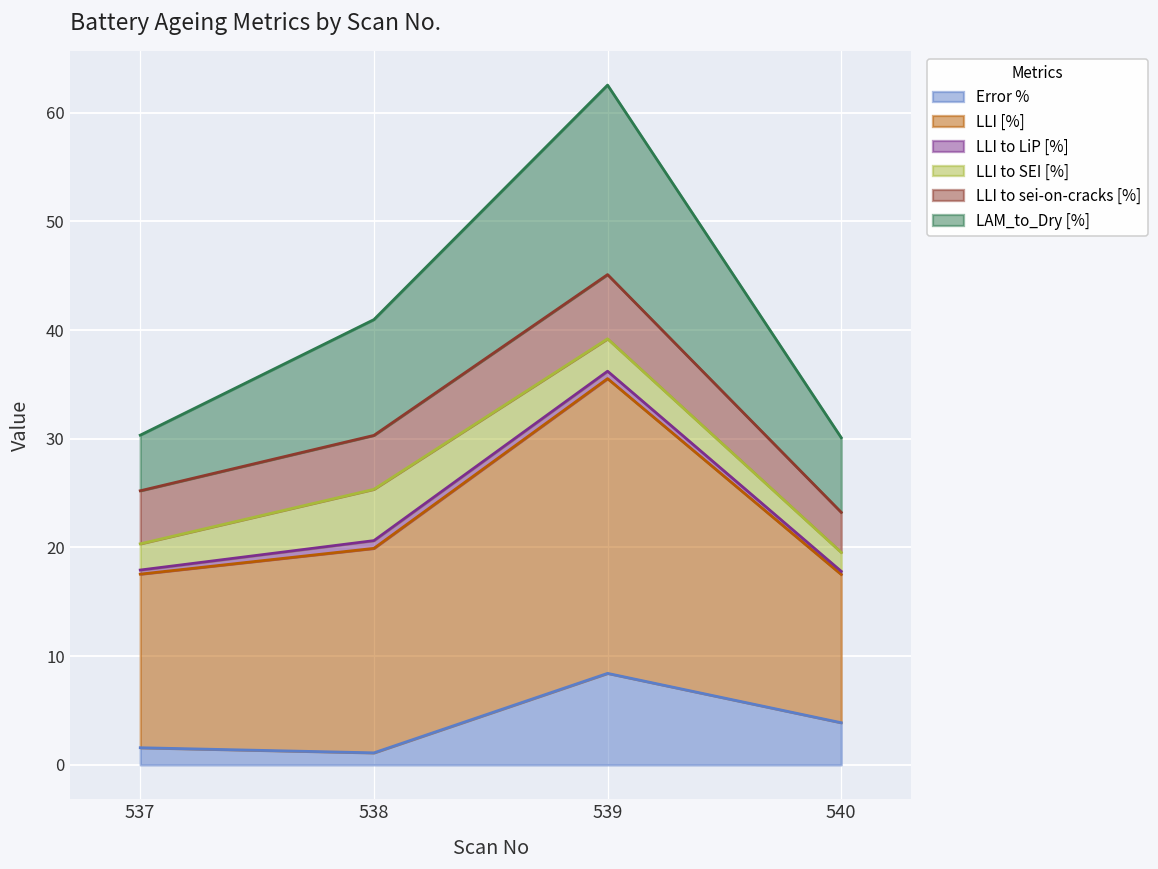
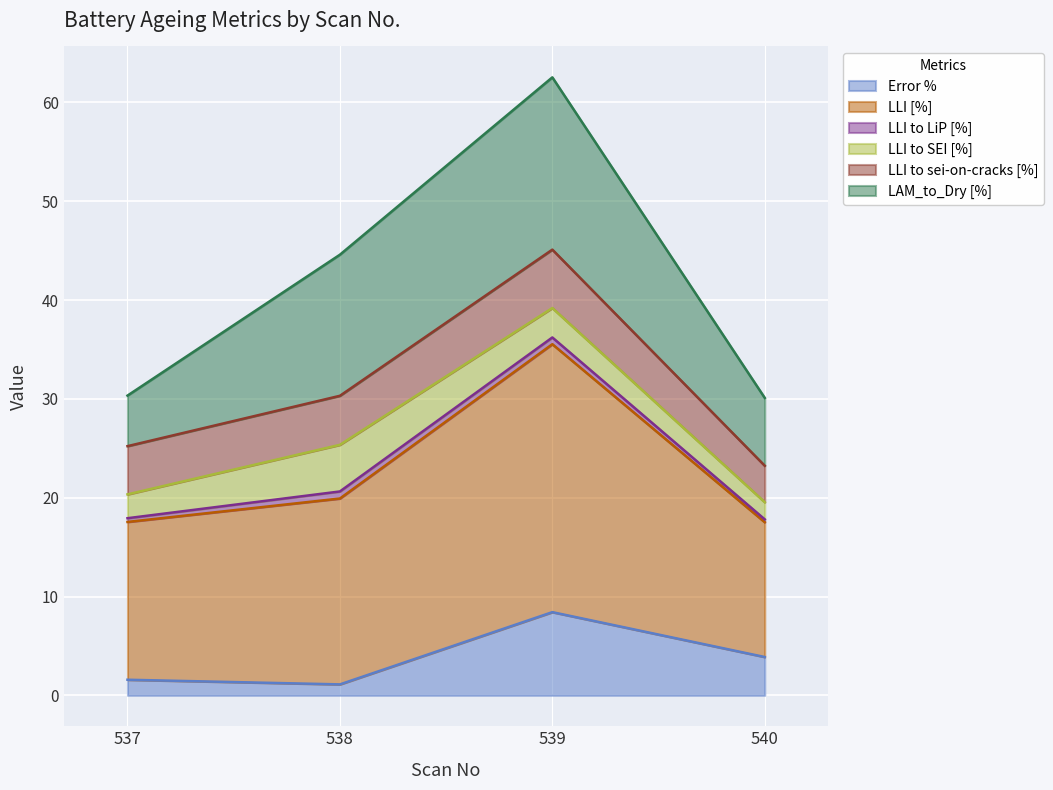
LAM_to_Dry [%], 538: 11 -> 14
